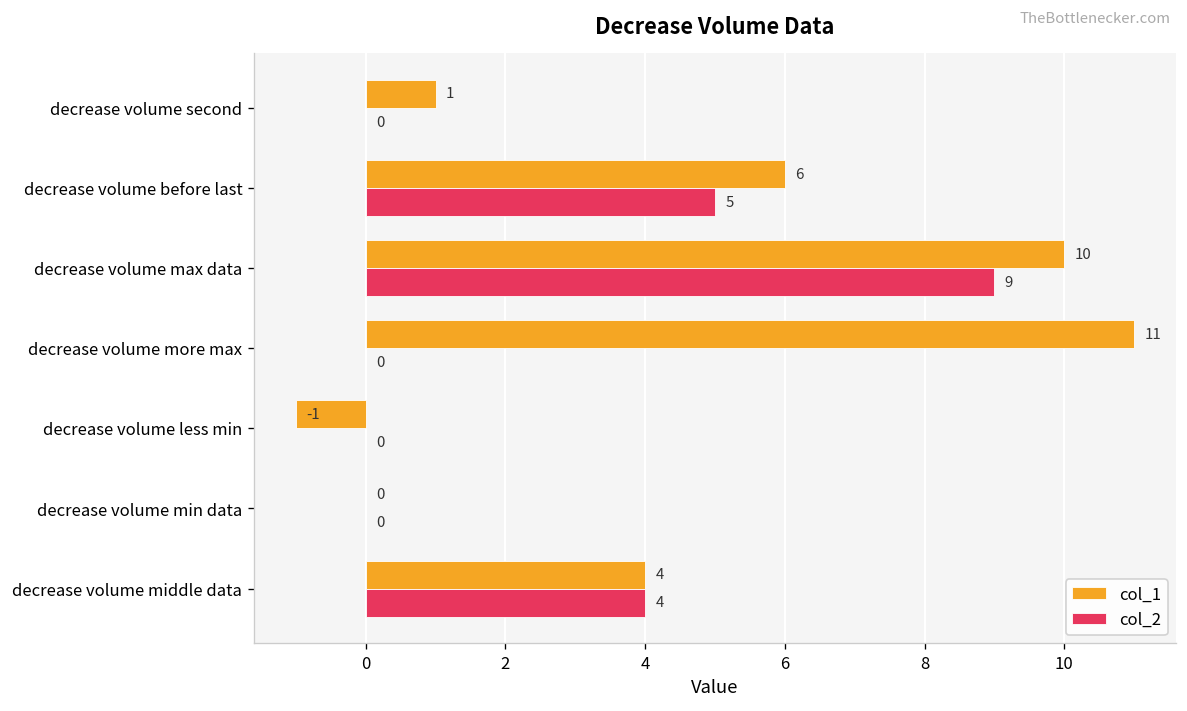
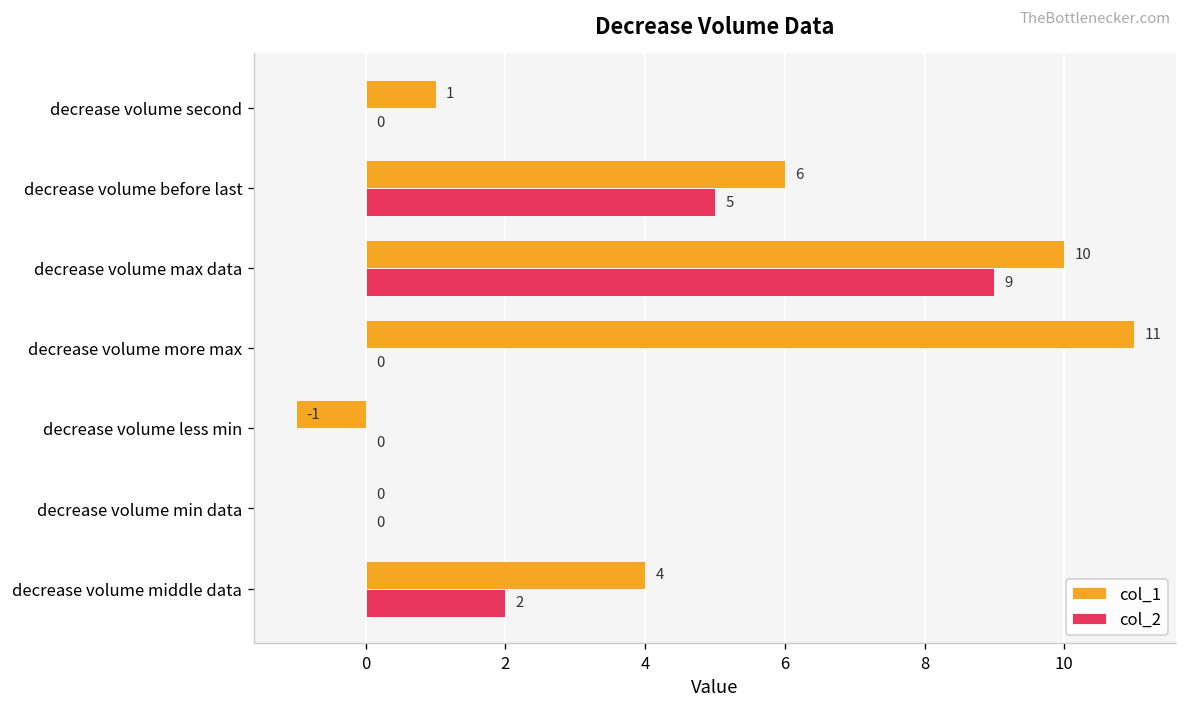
col_2, decrease volume middle data: 4 -> 2
